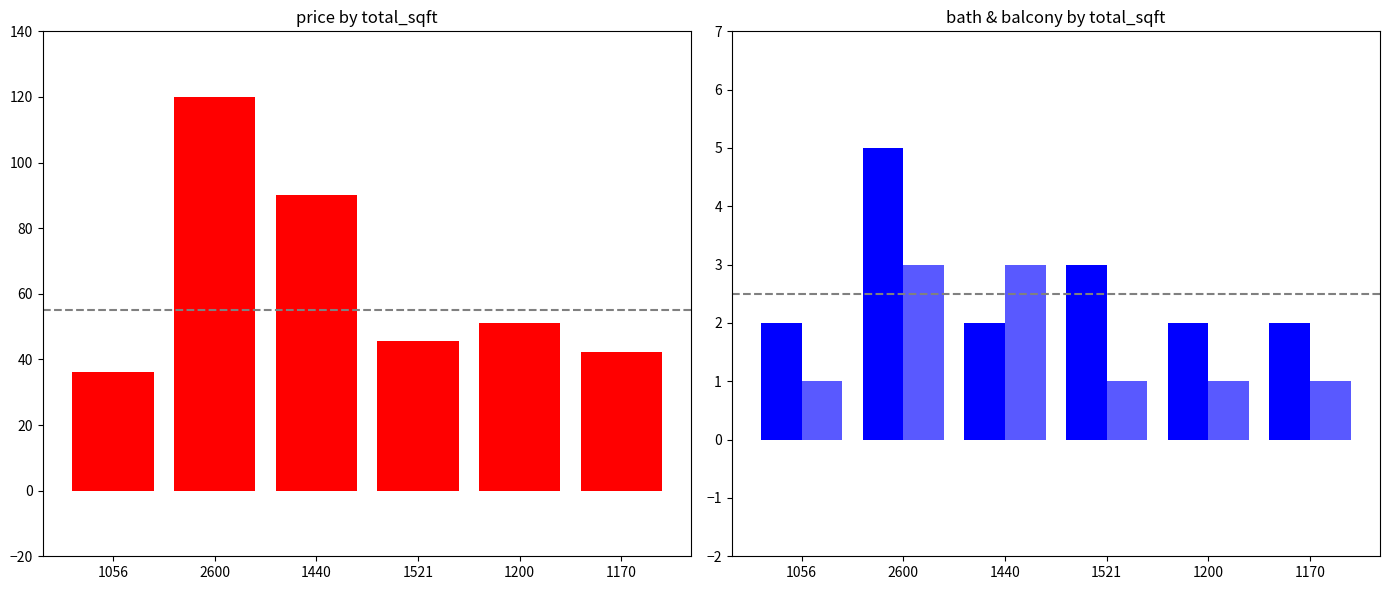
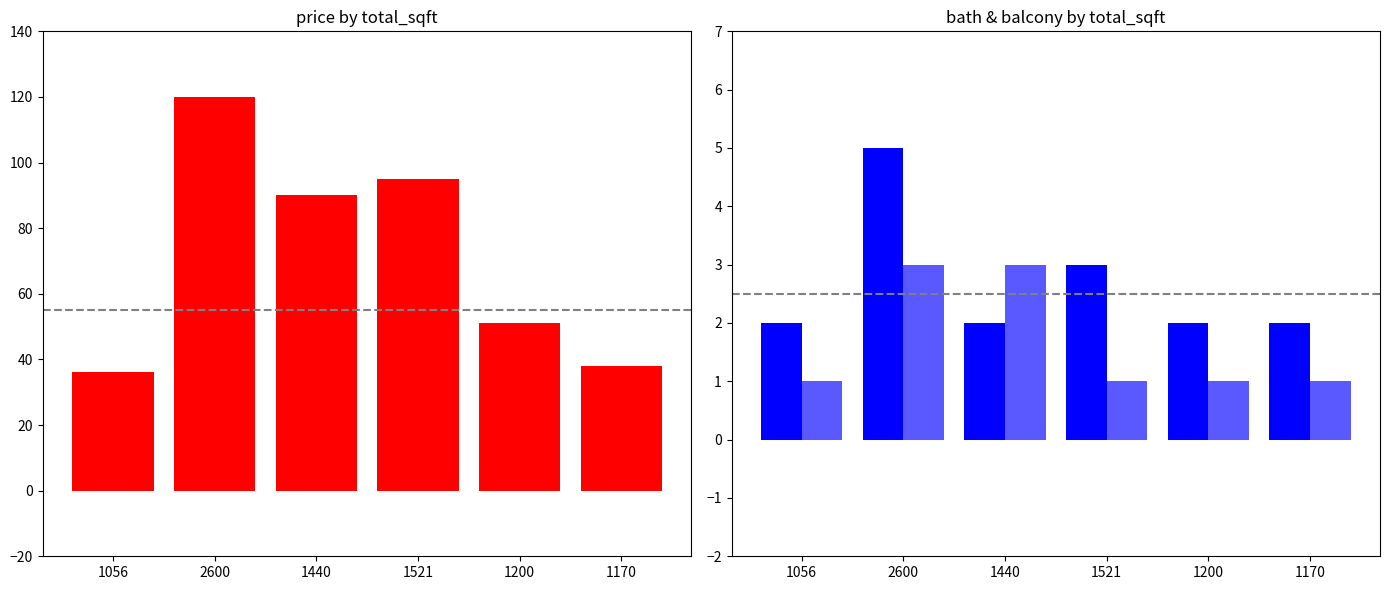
price by total_sqft, 1521: 46 -> 95
price by total_sqft, 1170: 42 -> 38
